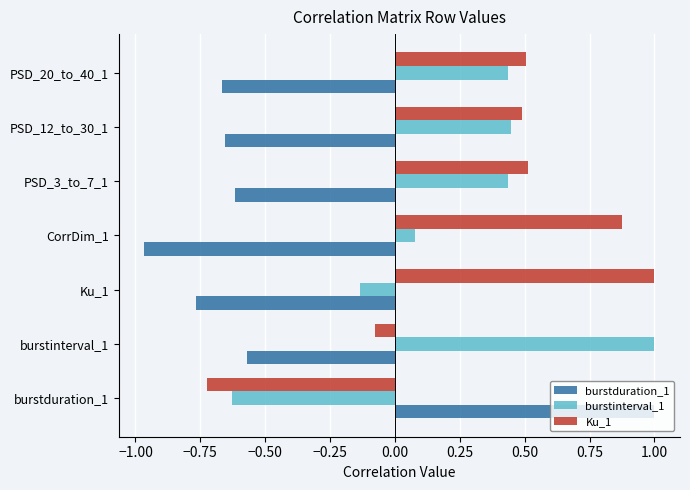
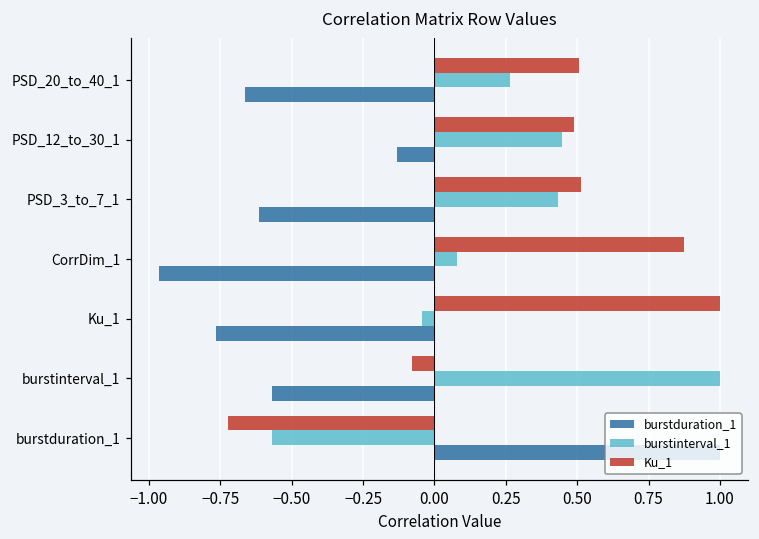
burstinterval_1, PSD_20_to_40_1: 0.44 -> 0.27
burstduration_1, PSD_12_to_30_1: -0.66 -> -0.13
burstinterval_1, Ku_1: -0.14 -> -0.04
burstinterval_1, burstduration_1: -0.63 -> -0.57
